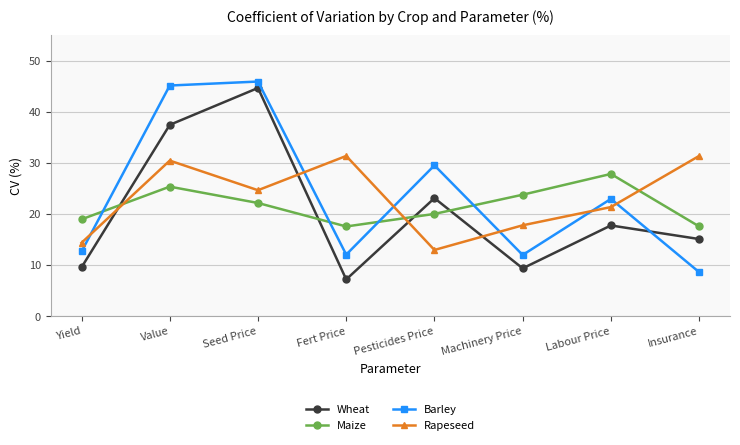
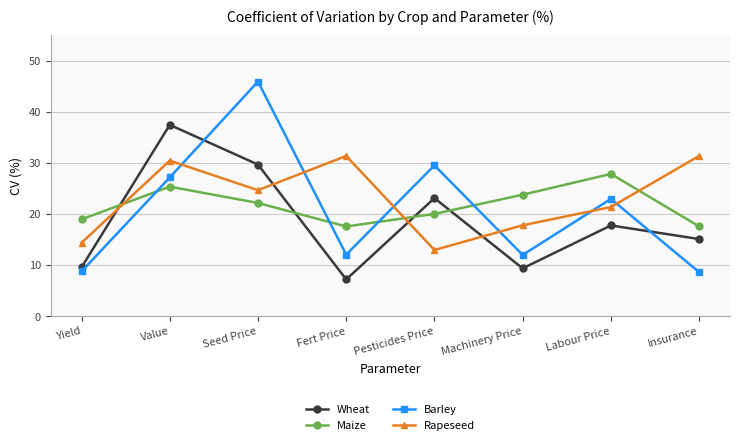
Barley, Yield: 13 -> 9
Barley, Value: 45 -> 27
Wheat, Seed Price: 45 -> 30
